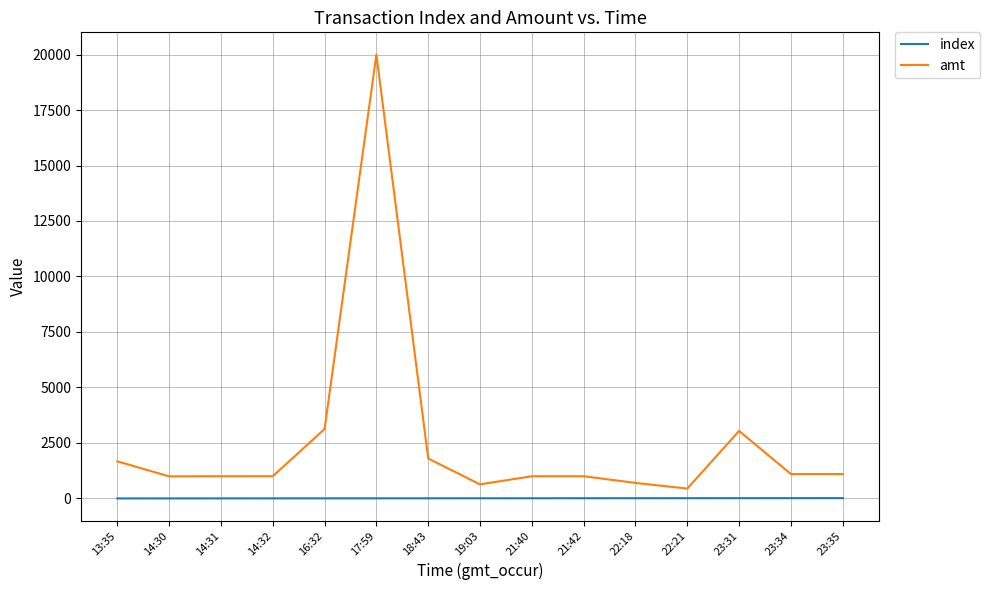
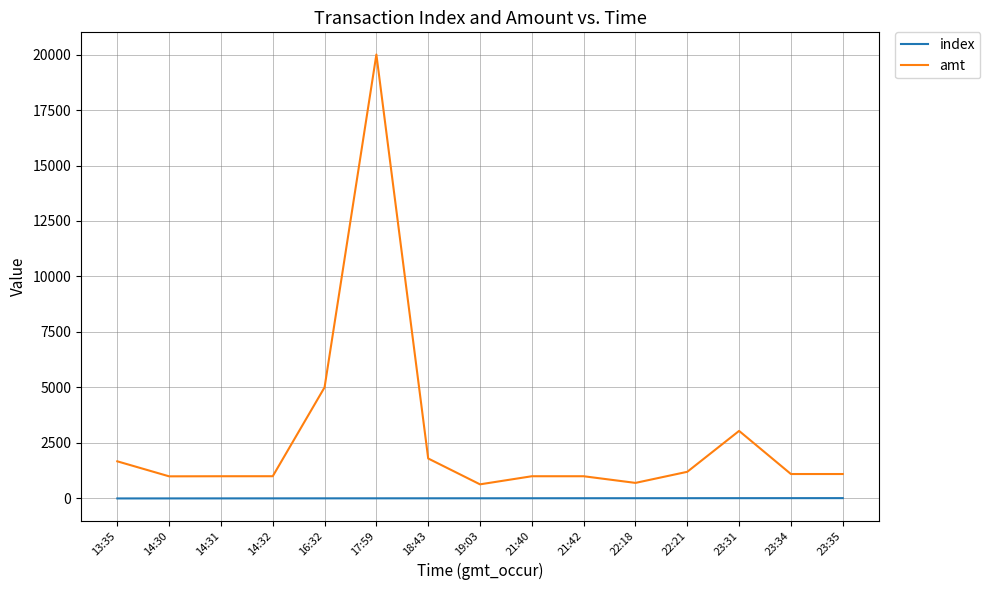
amt, 16:32: 3100 -> 5000
amt, 22:21: 400 -> 1200
